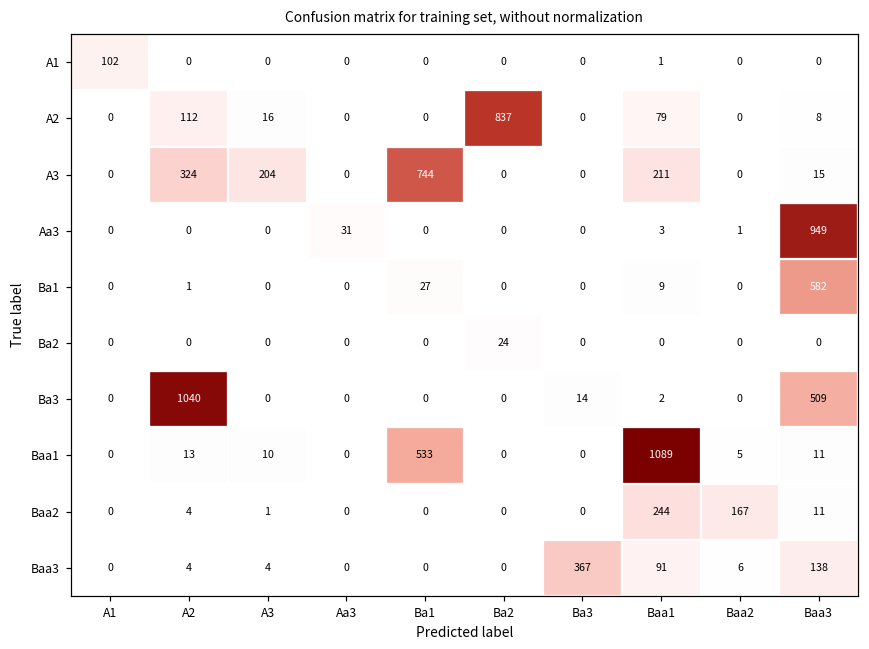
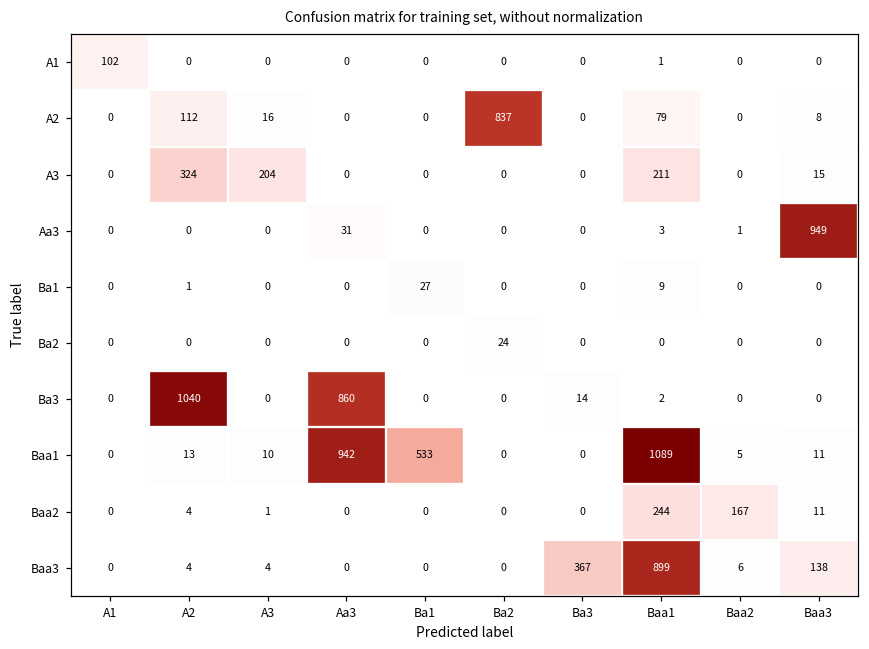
A3, Ba1: 744 -> 0
Ba1, Baa3: 582 -> 0
Ba3, Aa3: 0 -> 860
Ba3, Baa3: 509 -> 0
Baa1, Aa3: 0 -> 942
Baa3, Baa1: 91 -> 899
